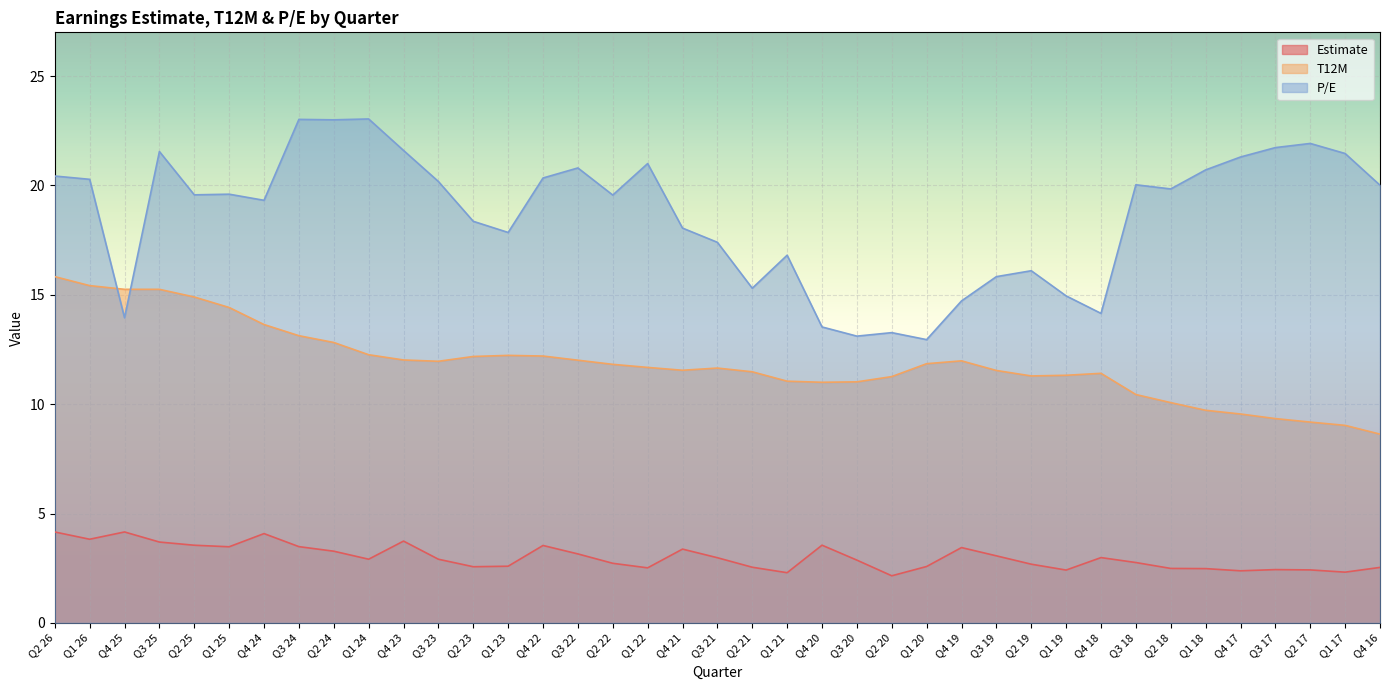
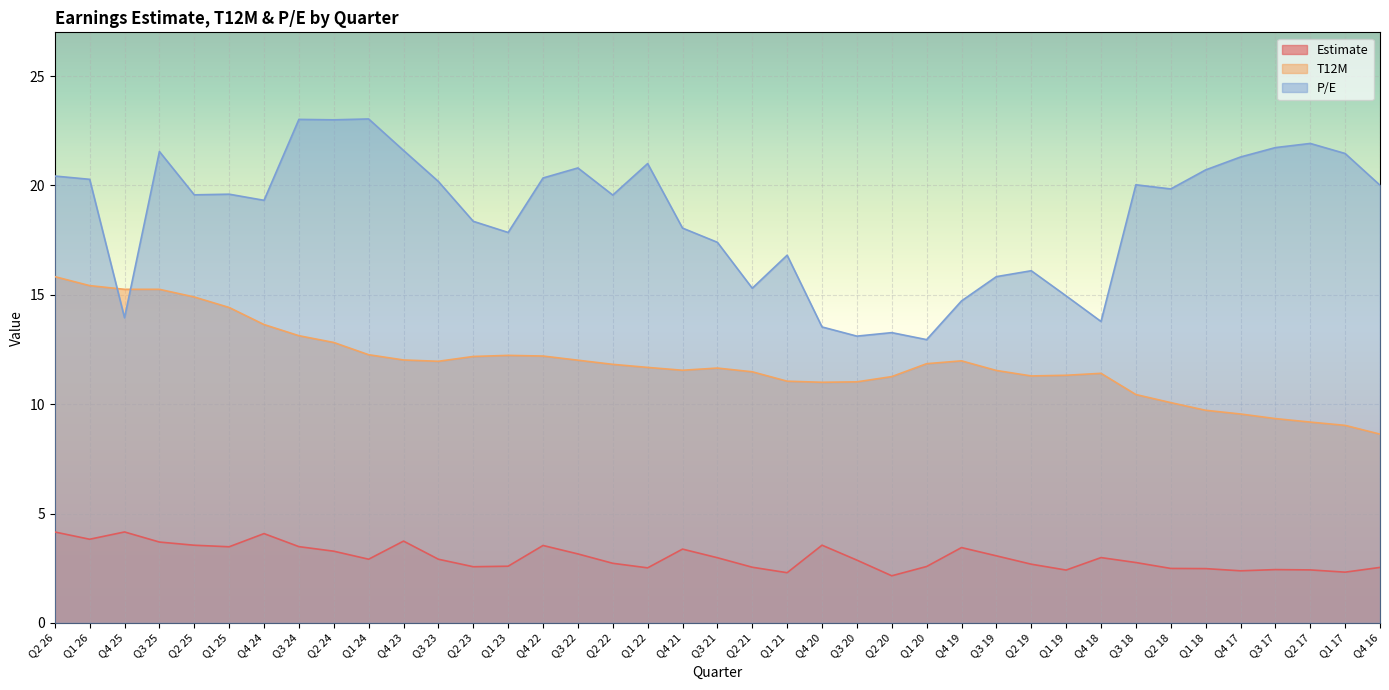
P/E, Q4 18: 14.2 -> 13.8
